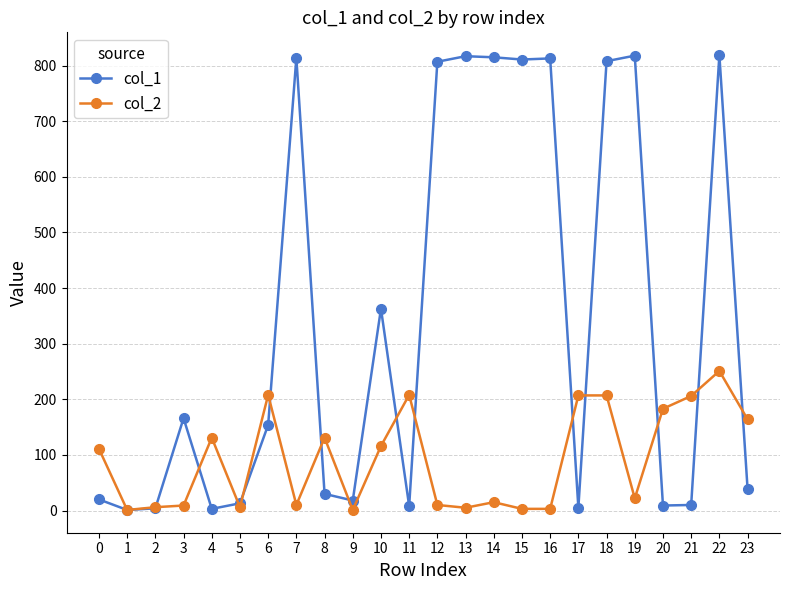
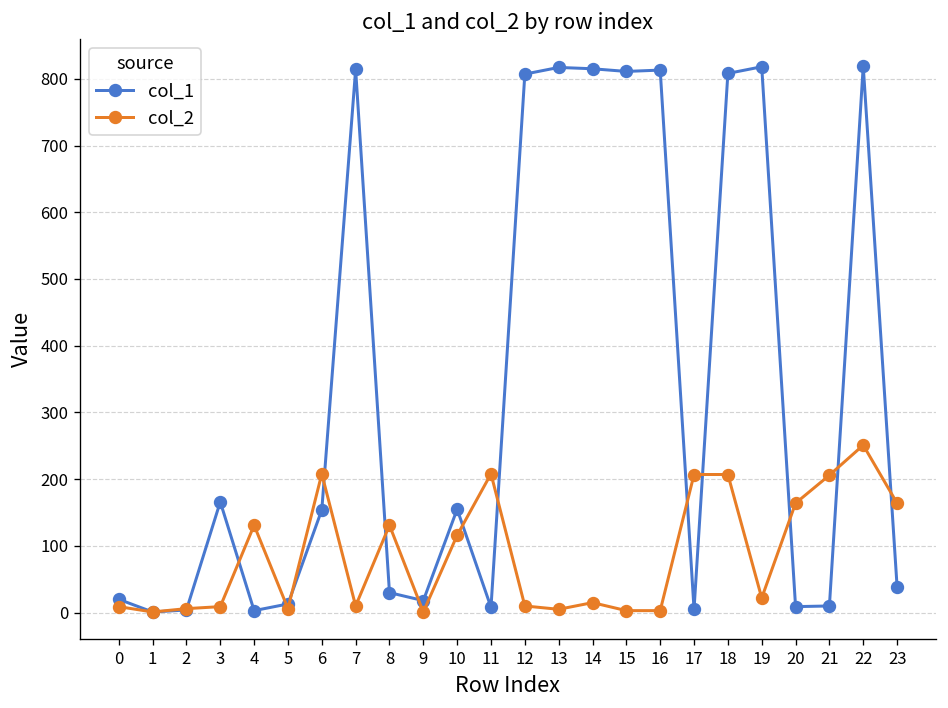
col_2, 0: 110 -> 10
col_1, 10: 360 -> 160
col_2, 20: 180 -> 160
